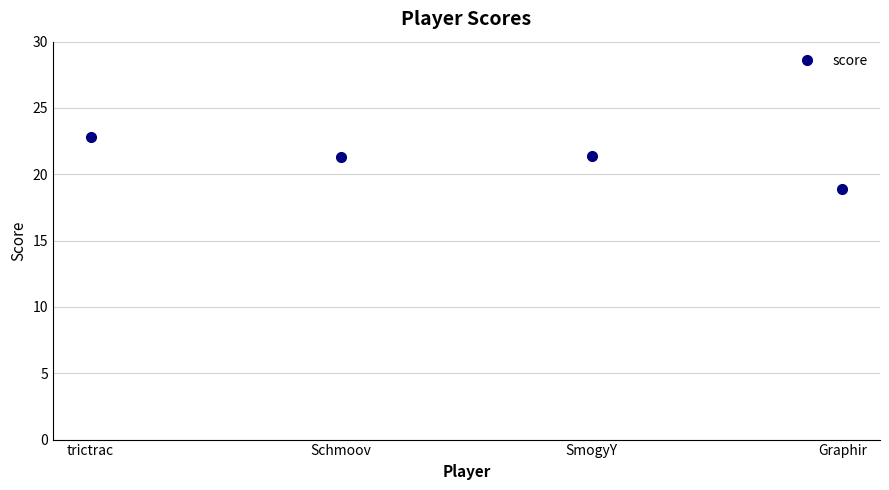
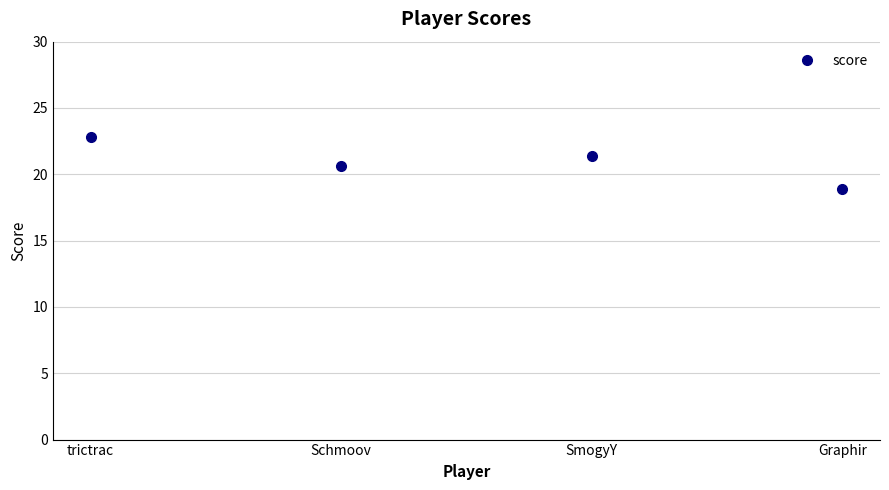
Schmoov: 21.3 -> 20.6
